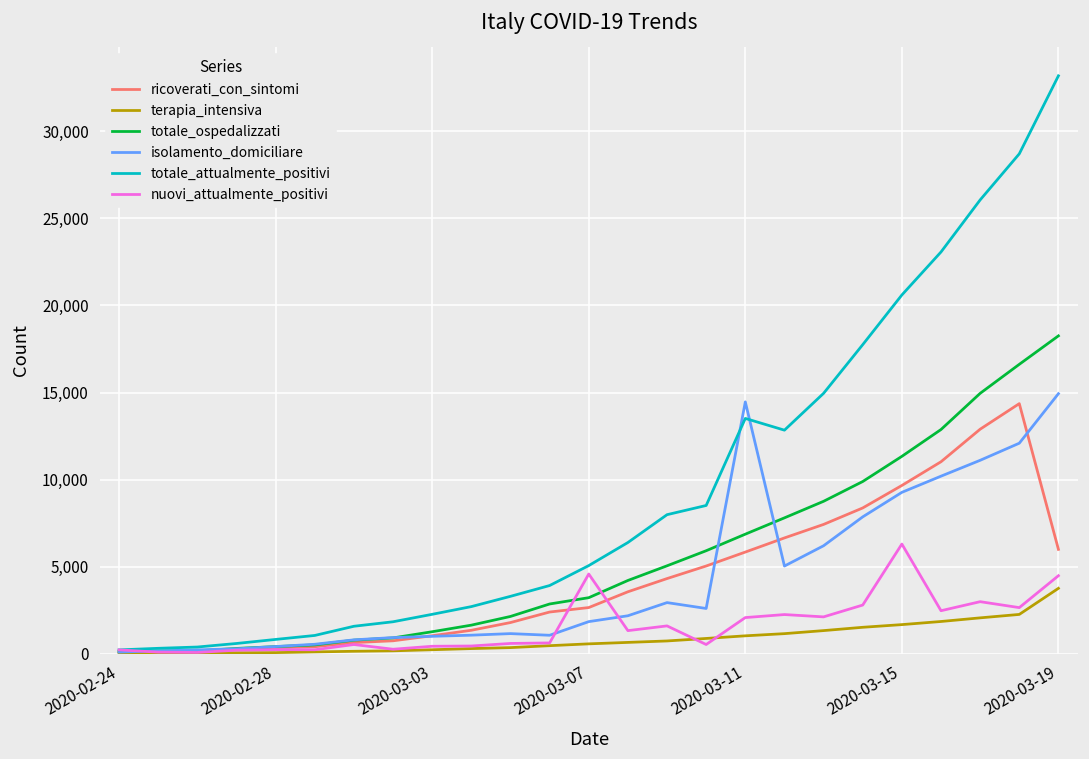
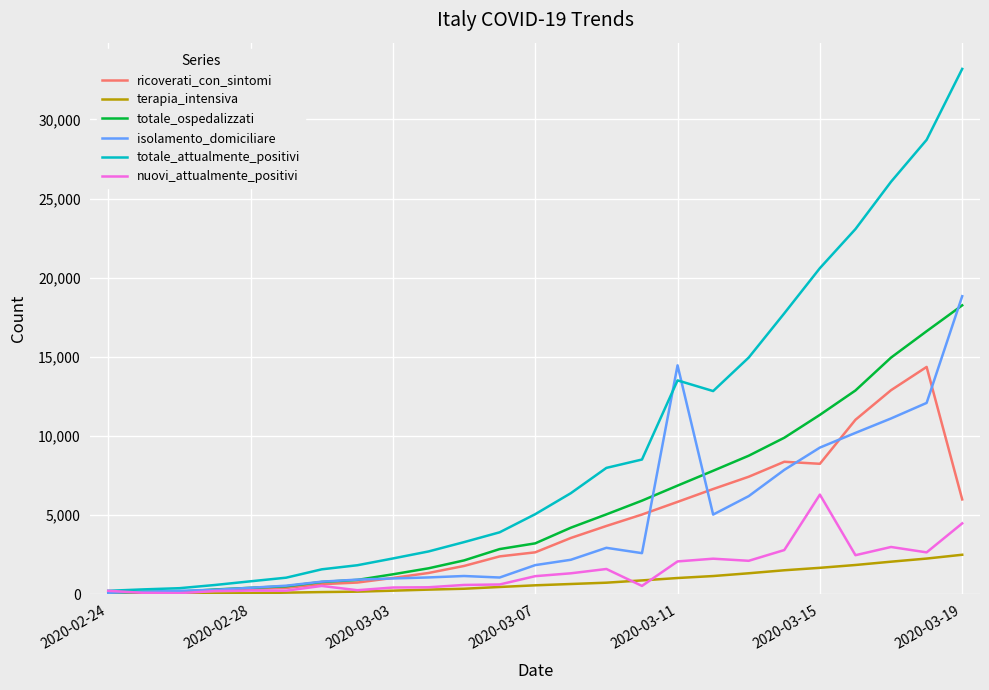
nuovi_attualmente_positivi, 2020-03-07: 4,600 -> 1,100
ricoverati_con_sintomi, 2020-03-15: 9,700 -> 8,200
terapia_intensiva, 2020-03-19: 3,800 -> 2,500
isolamento_domiciliare, 2020-03-19: 14,900 -> 18,800
